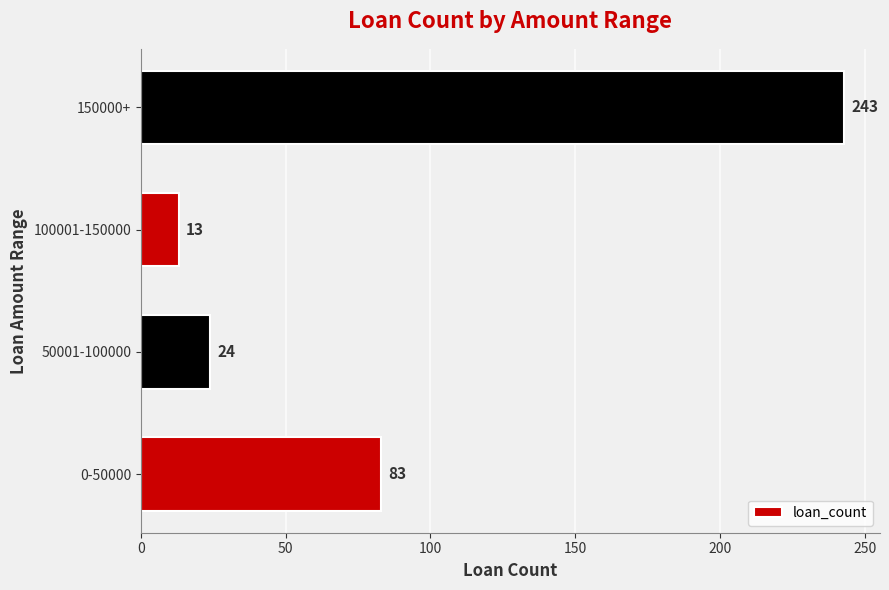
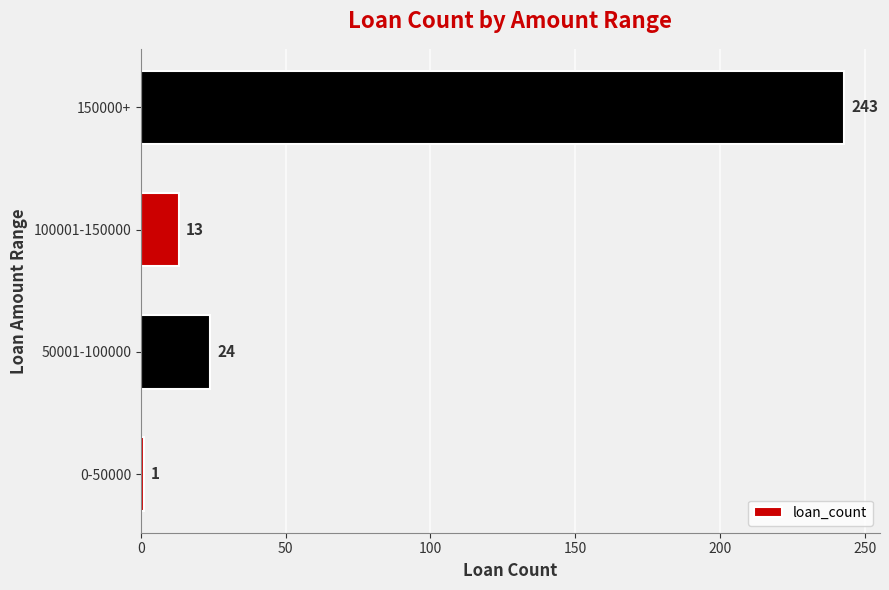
0-50000: 83 -> 1
